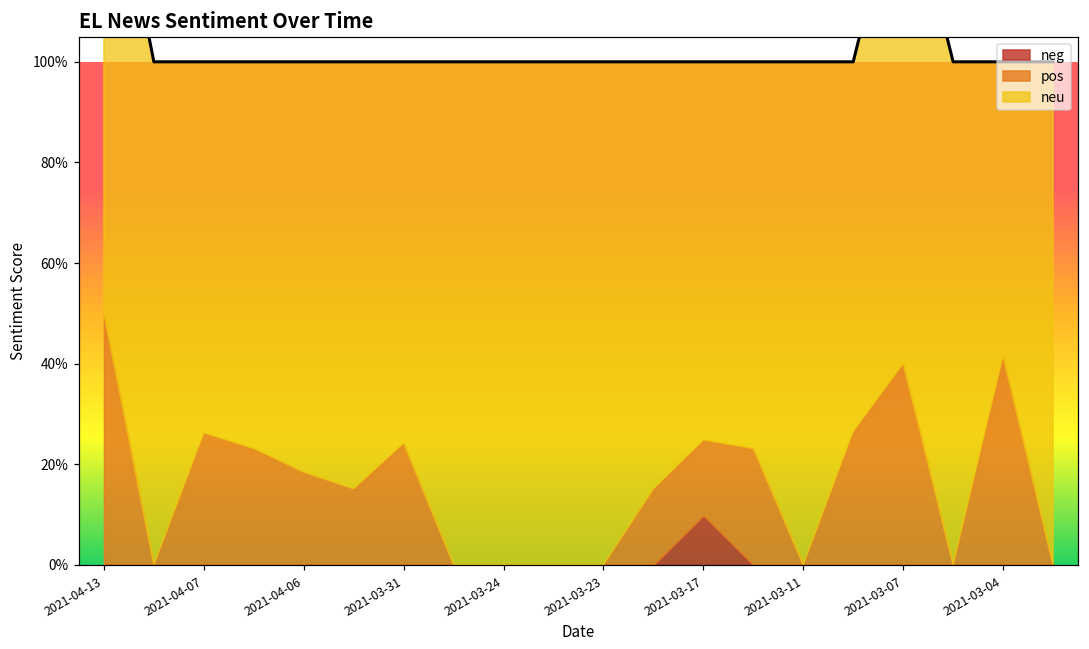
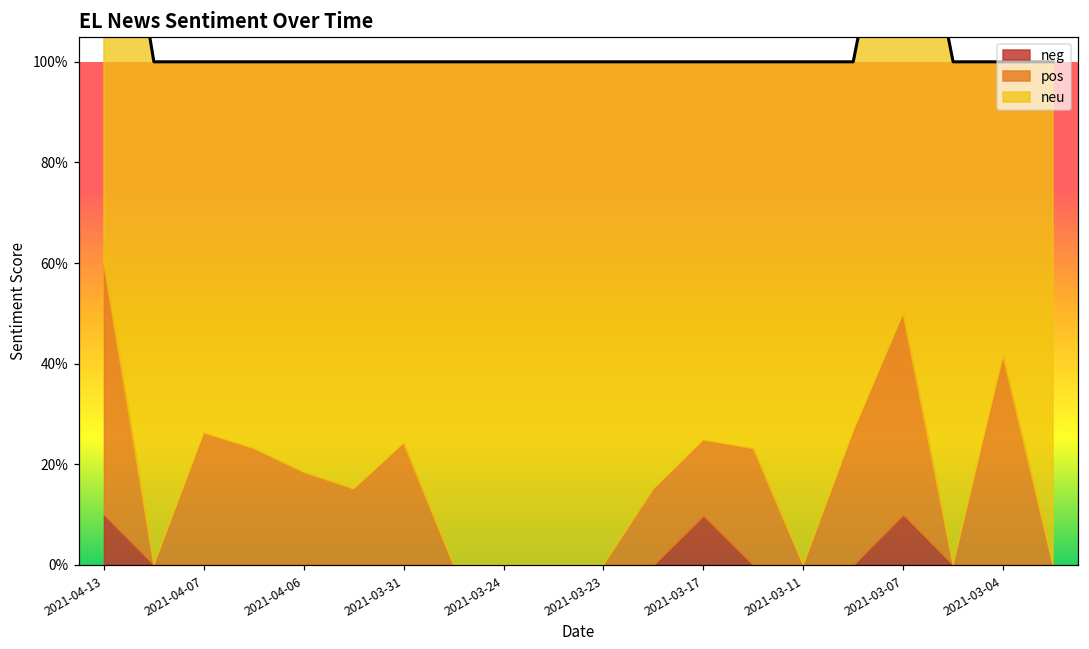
neg, 2021-04-13: 0% -> 10%
neg, 2021-03-07: 0% -> 10%
